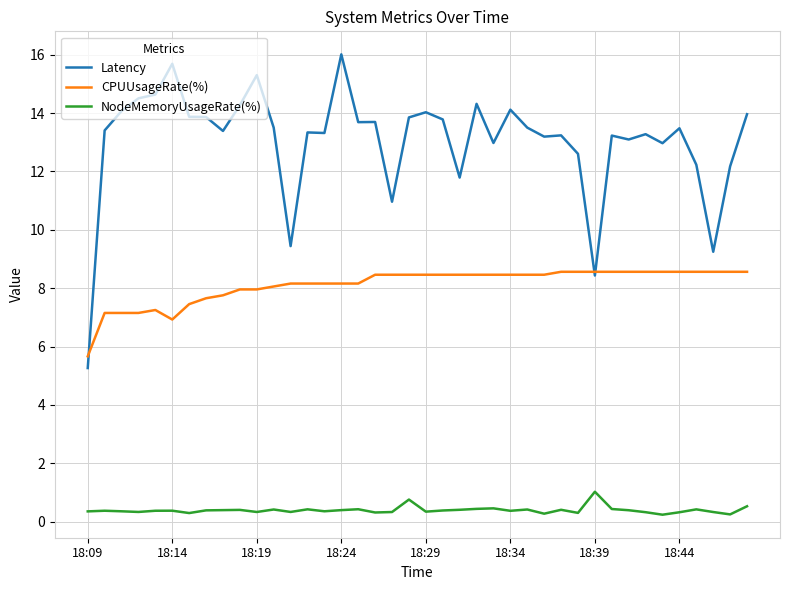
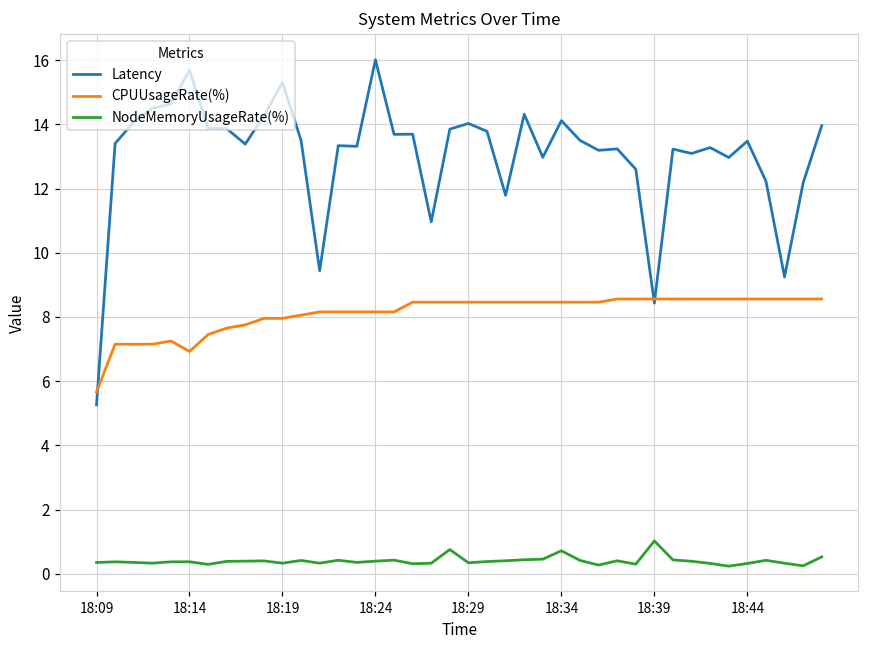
NodeMemoryUsageRate(%), 18:34: 0.4 -> 0.7
